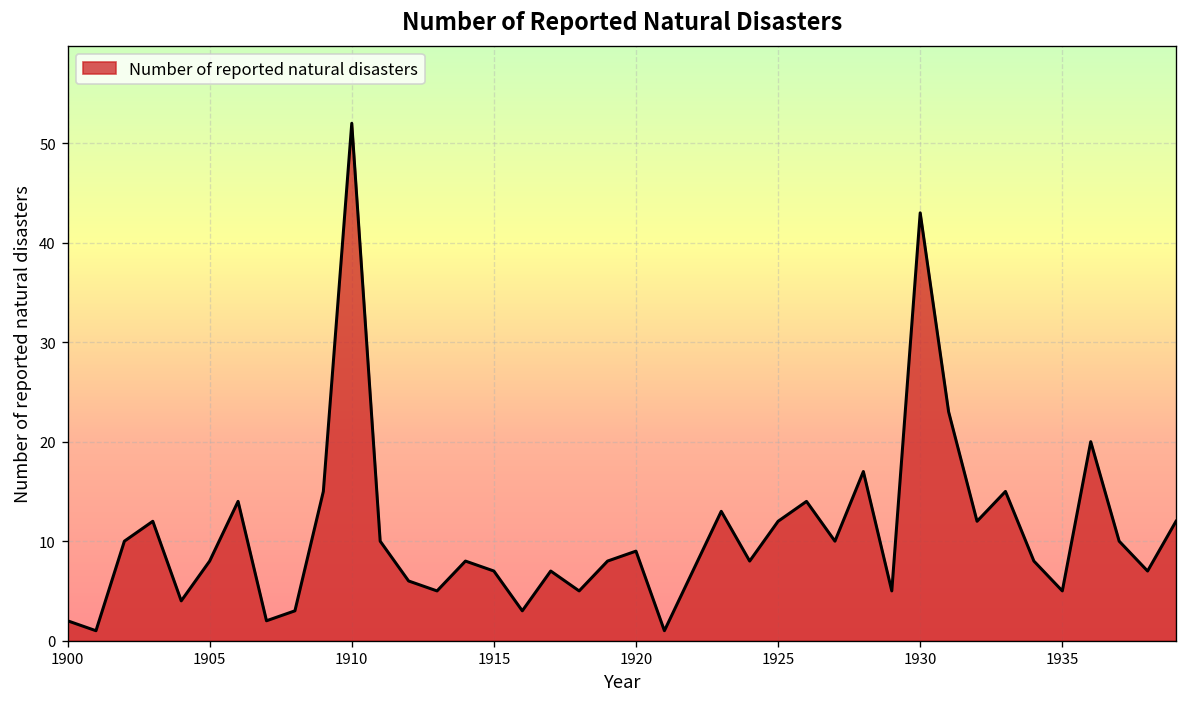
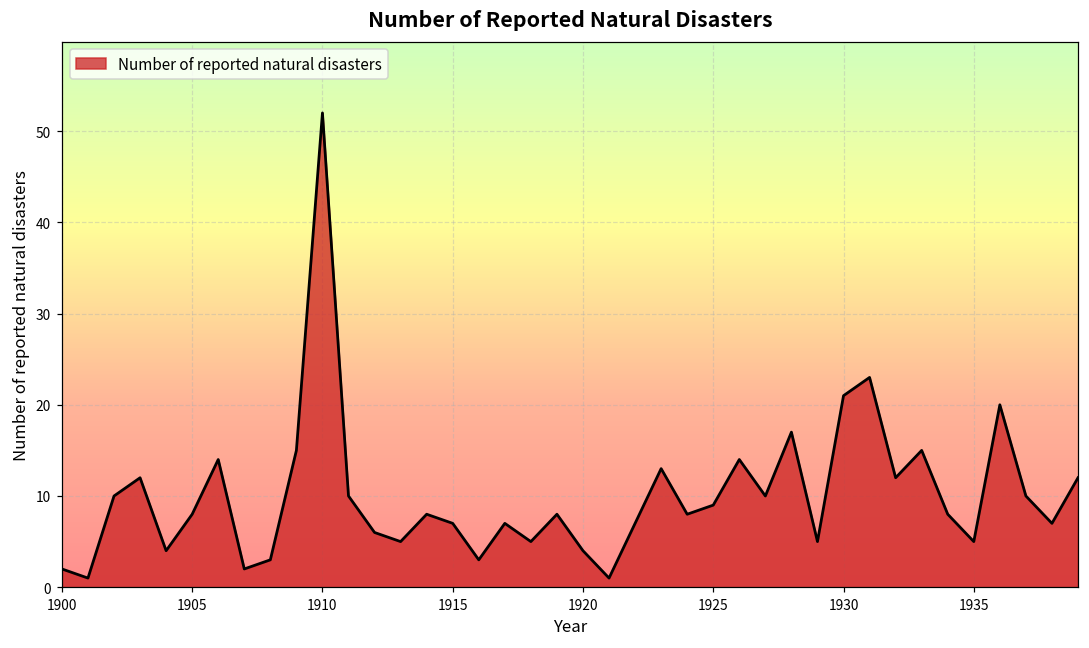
1920: 9 -> 4
1925: 12 -> 9
1930: 43 -> 21
